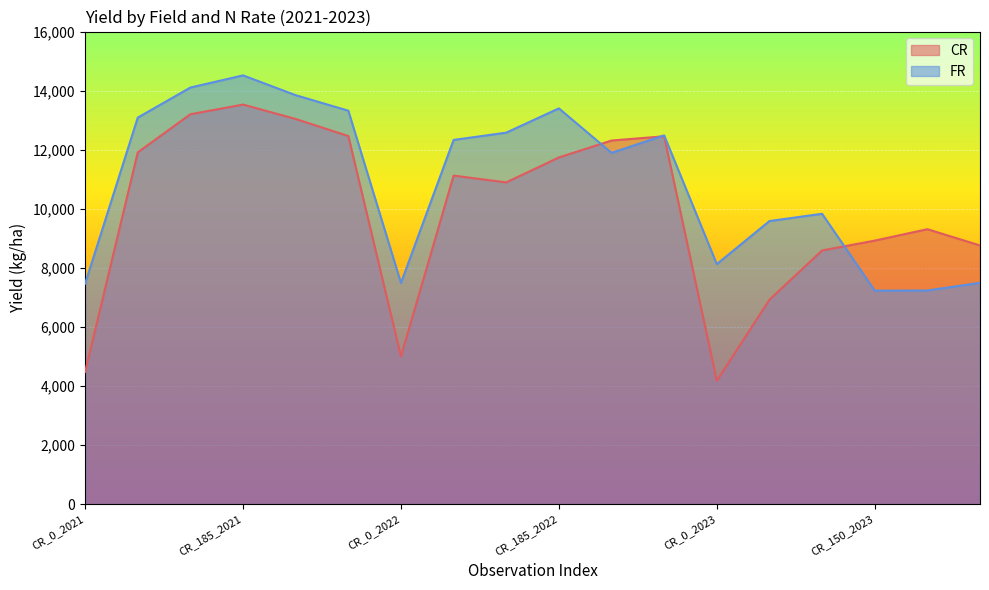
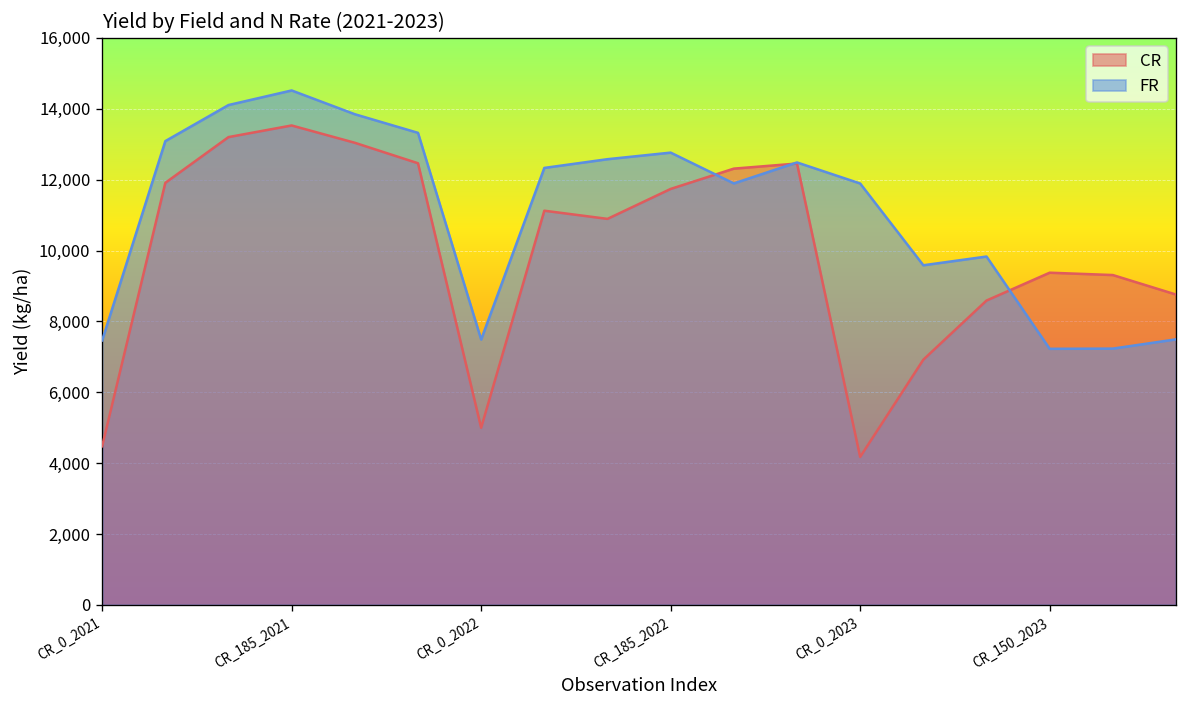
FR, CR_185_2022: 13,400 -> 12,800
FR, CR_0_2023: 8,100 -> 11,900
CR, CR_150_2023: 8,900 -> 9,400
